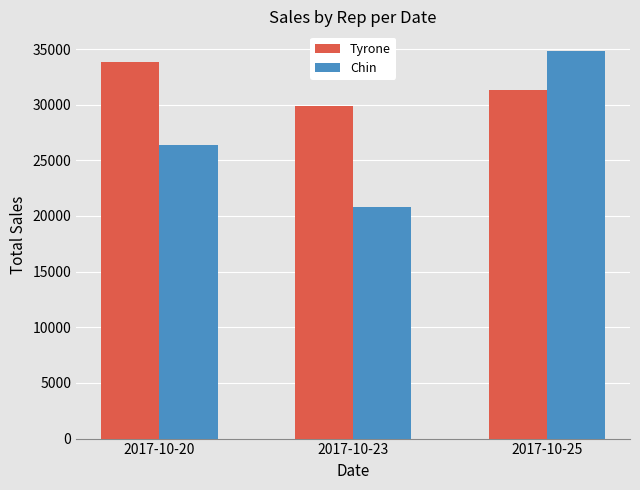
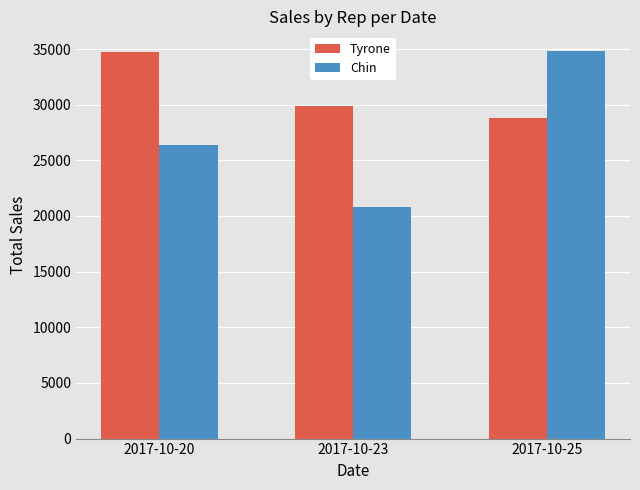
Tyrone, 2017-10-20: 33900 -> 34800
Tyrone, 2017-10-25: 31400 -> 28800
